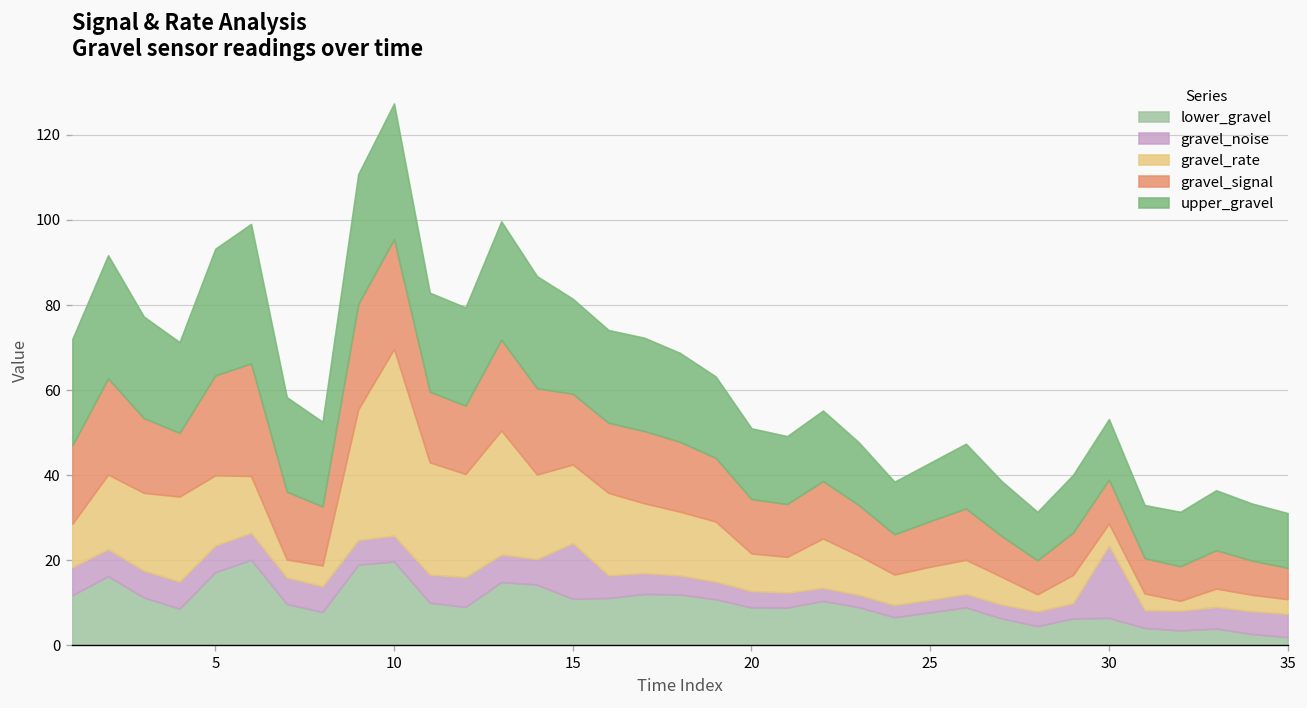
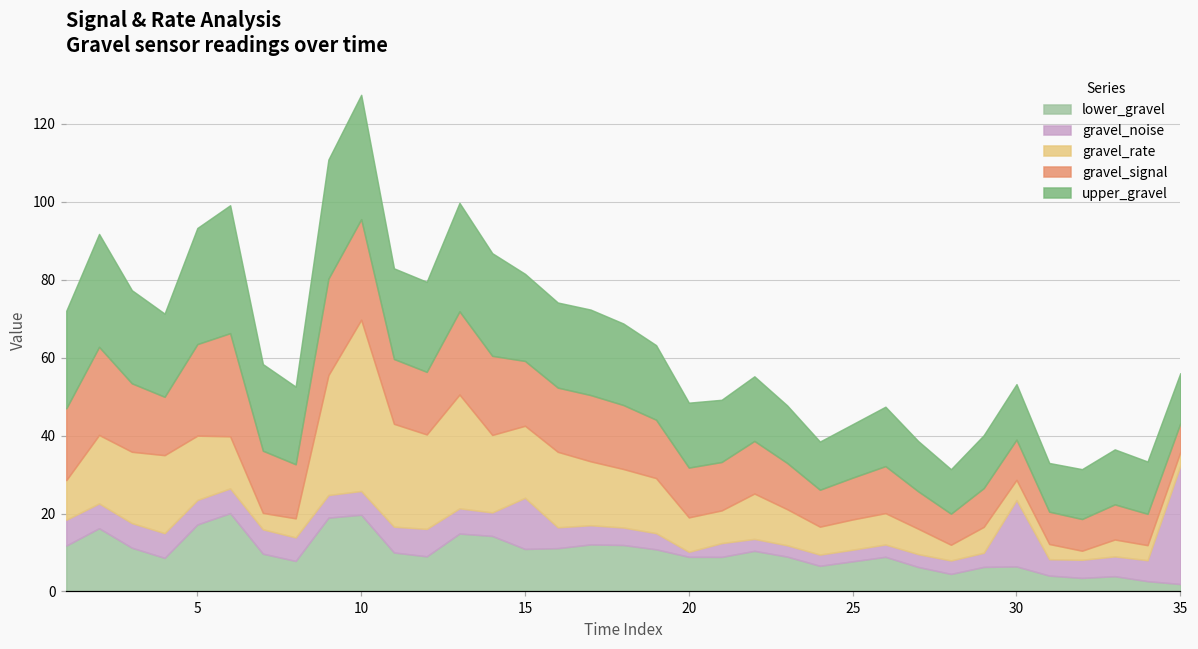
gravel_noise, 20: 4 -> 1
gravel_noise, 35: 5 -> 30
